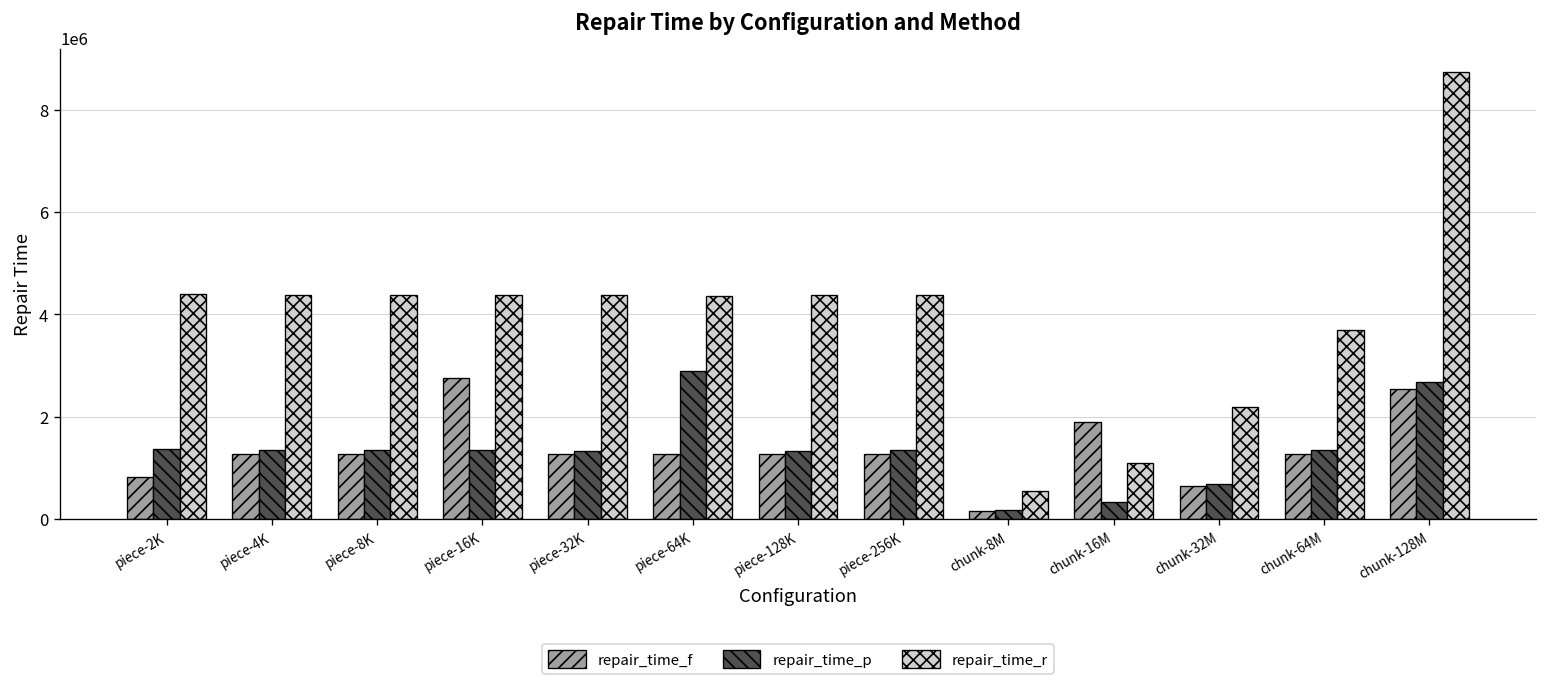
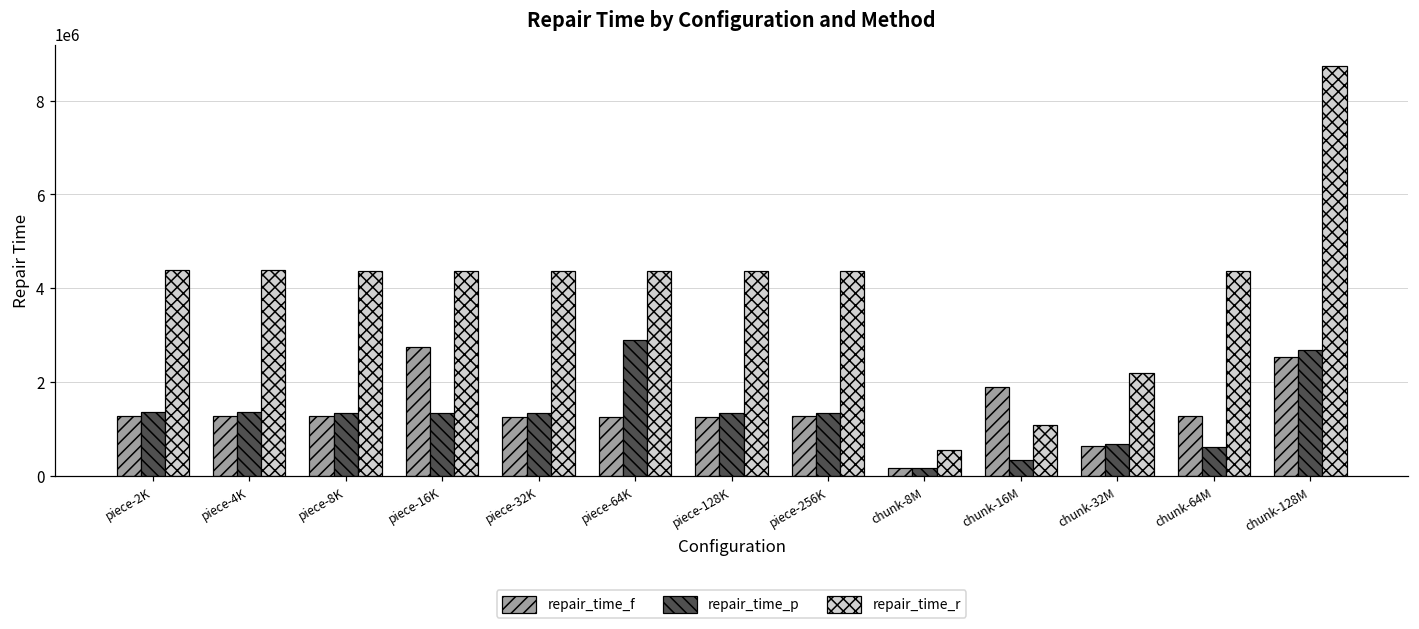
repair_time_f, piece-2K: 800000 -> 1300000
repair_time_p, chunk-64M: 1300000 -> 600000
repair_time_r, chunk-64M: 3700000 -> 4400000
